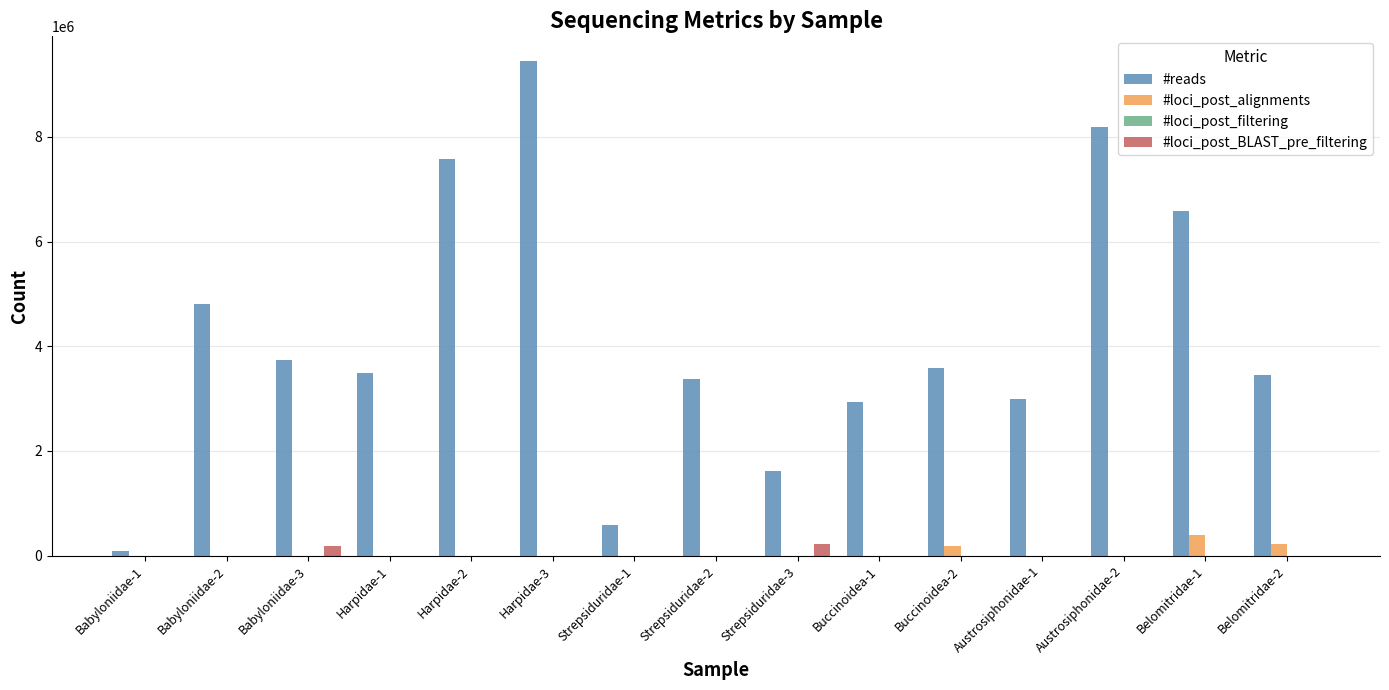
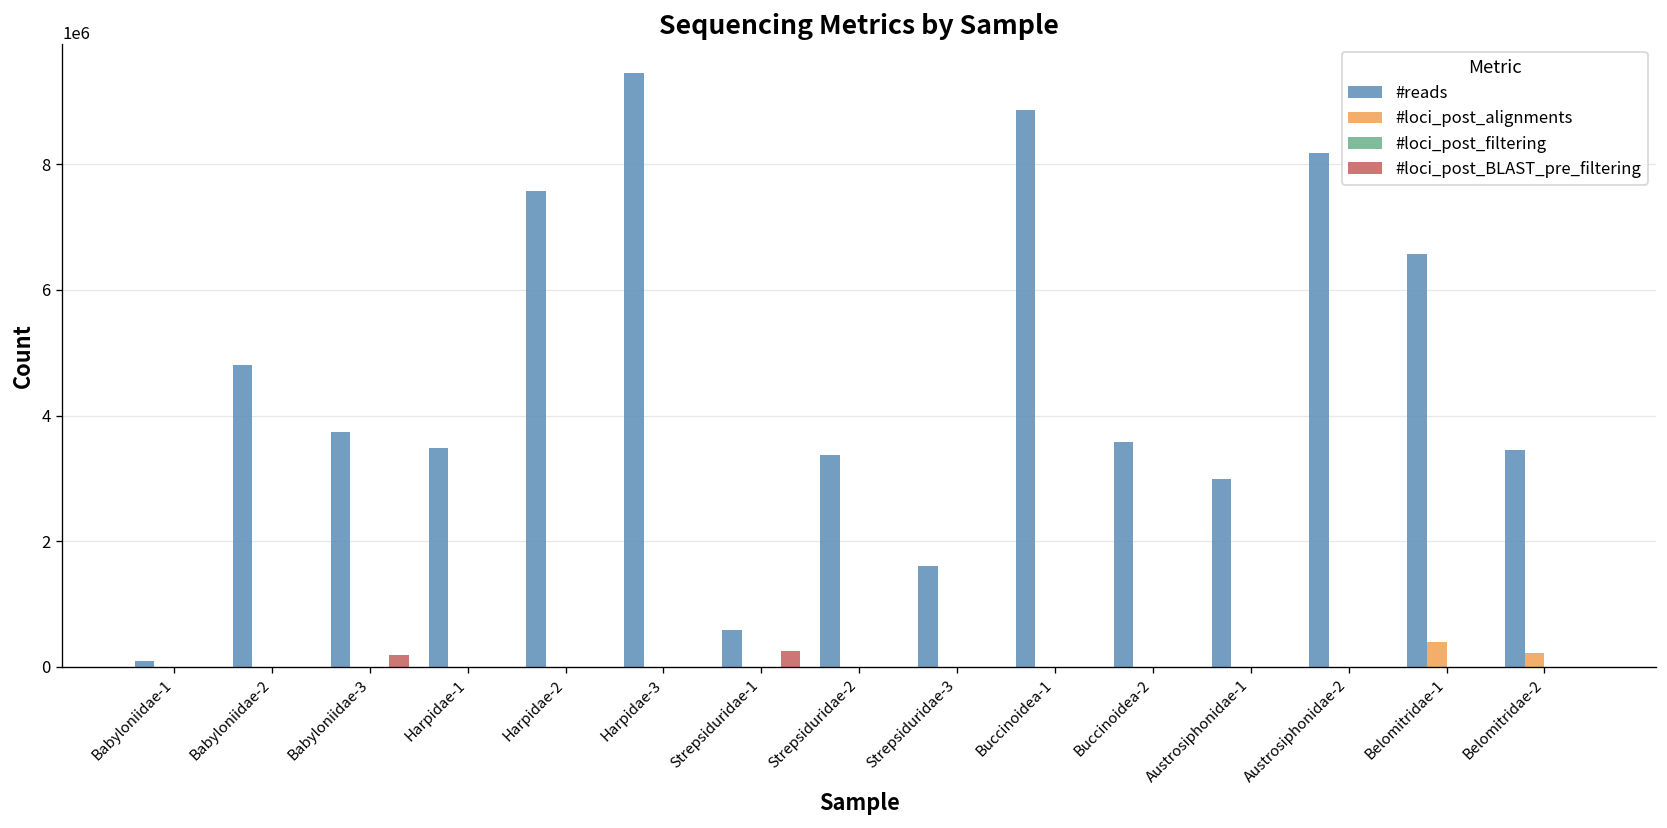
#loci_post_BLAST_pre_filtering, Strepsiduridae-1: 0 -> 300000
#loci_post_BLAST_pre_filtering, Strepsiduridae-3: 200000 -> 0
#reads, Buccinoidea-1: 2900000 -> 8900000
#loci_post_alignments, Buccinoidea-2: 200000 -> 0
